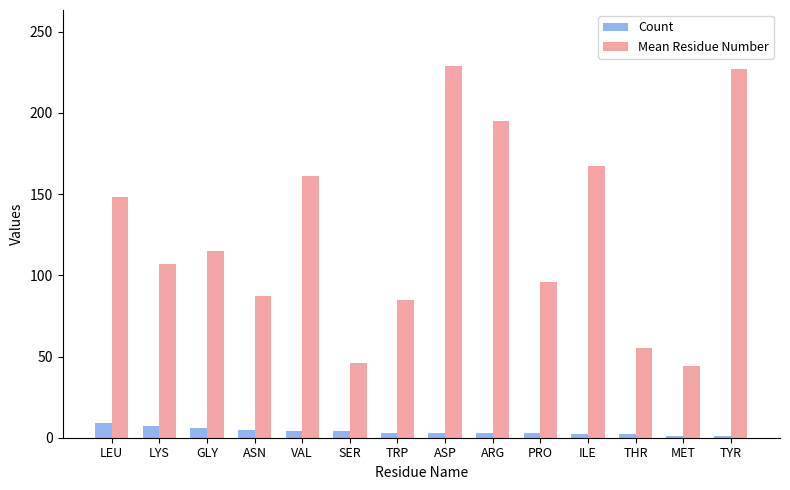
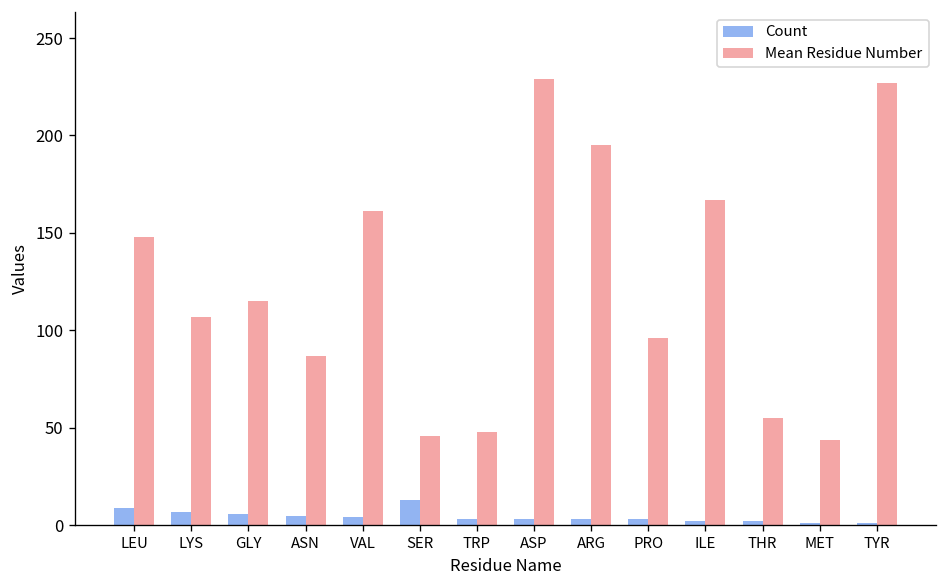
Count, SER: 4 -> 13
Mean Residue Number, TRP: 85 -> 48
